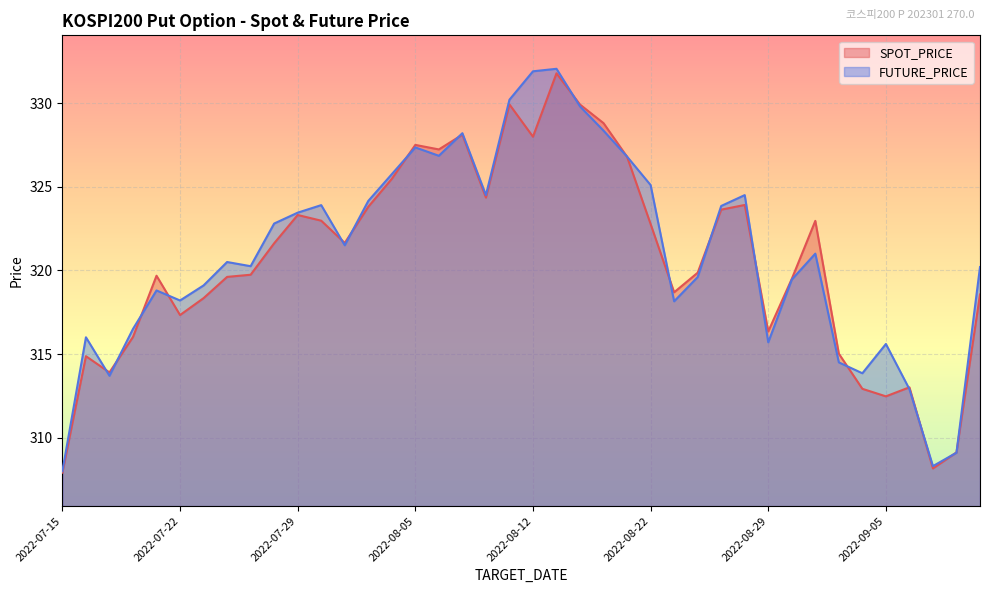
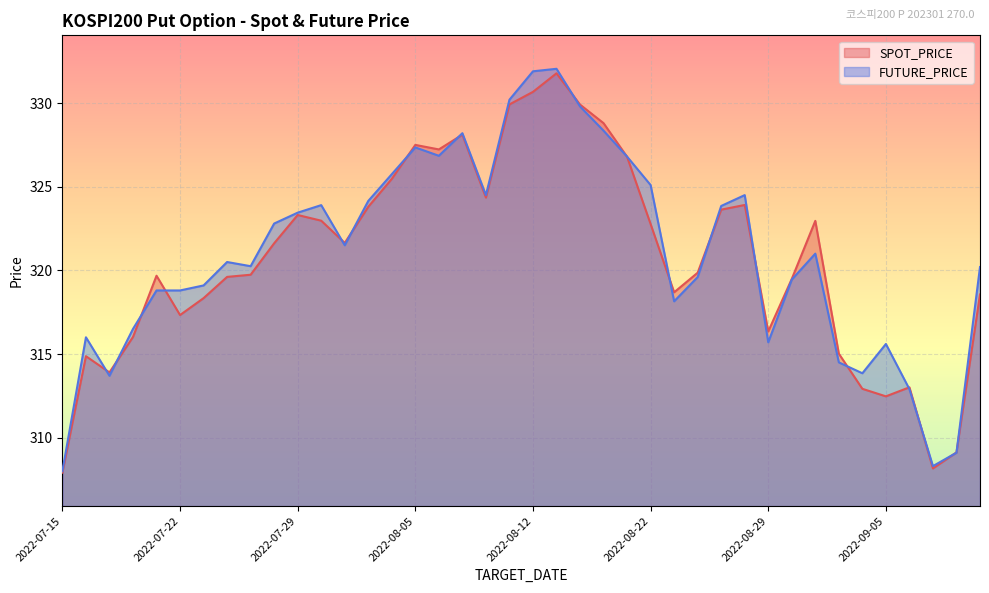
FUTURE_PRICE, 2022-07-22: 318.2 -> 318.8
SPOT_PRICE, 2022-08-12: 328.0 -> 330.7
